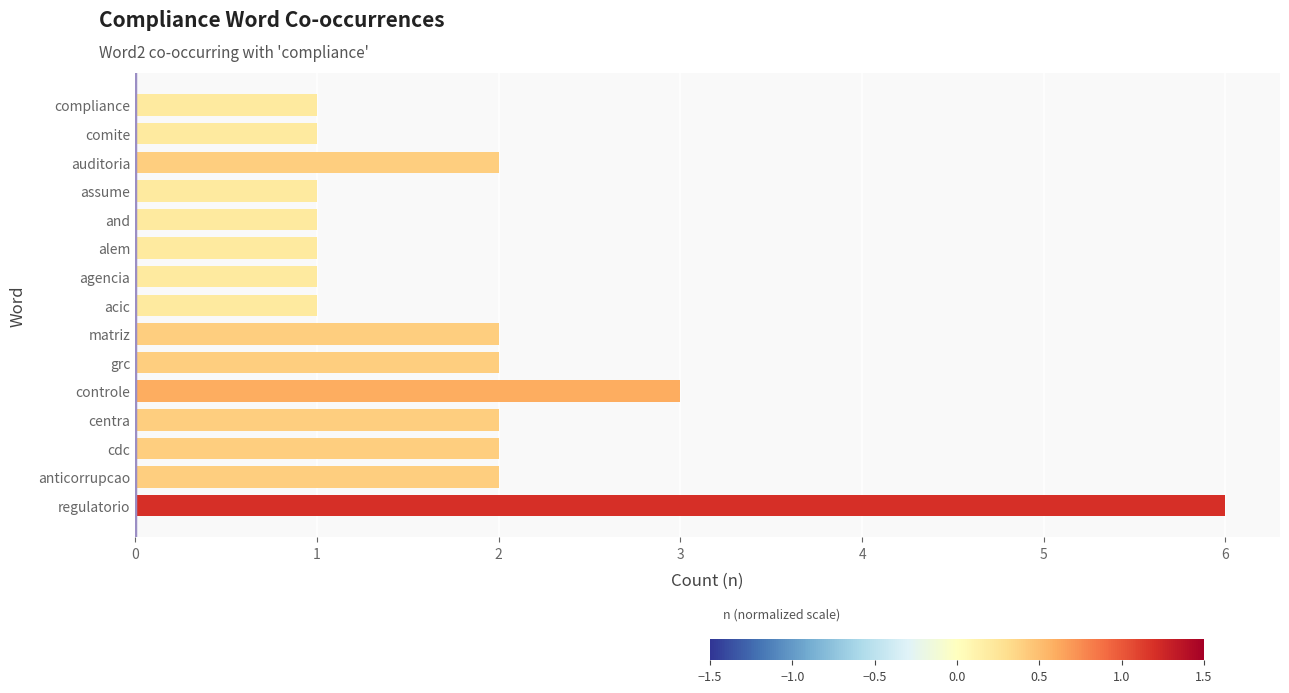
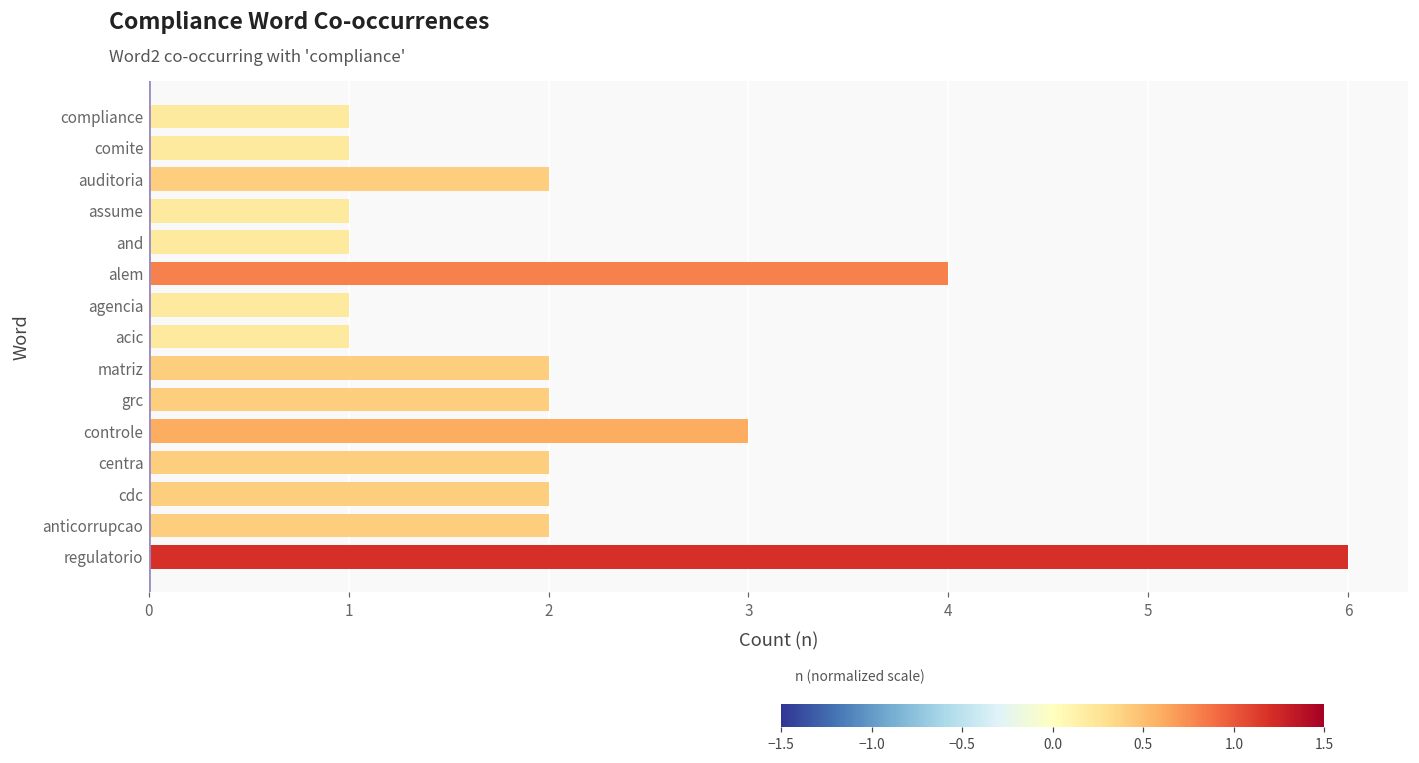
alem: 1 -> 4
